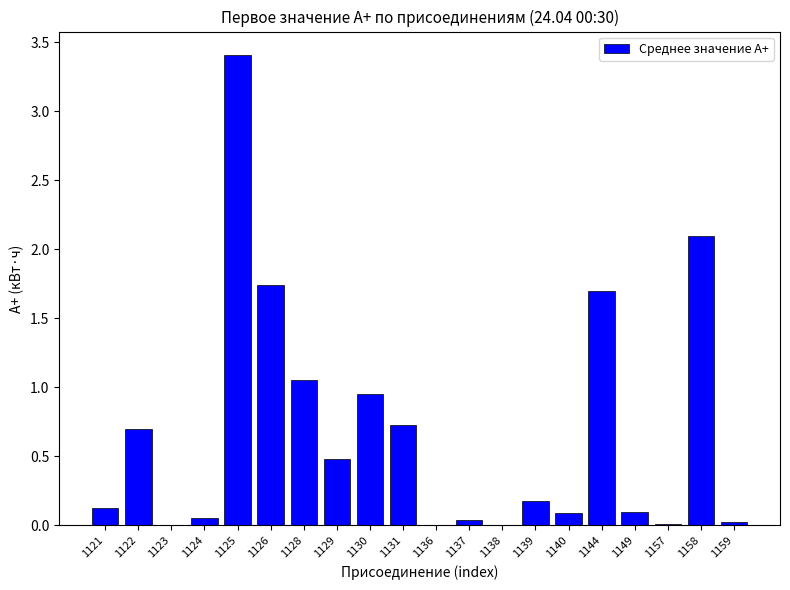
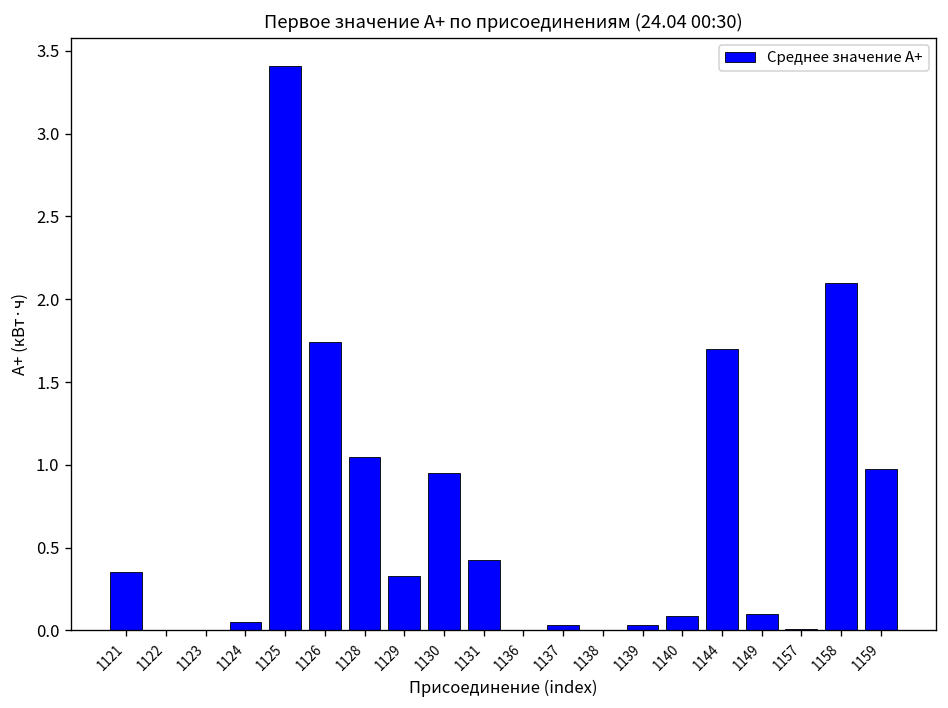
1121: 0.12 -> 0.35
1122: 0.7 -> 0.0
1129: 0.48 -> 0.33
1131: 0.73 -> 0.42
1139: 0.18 -> 0.03
1159: 0.03 -> 0.97
